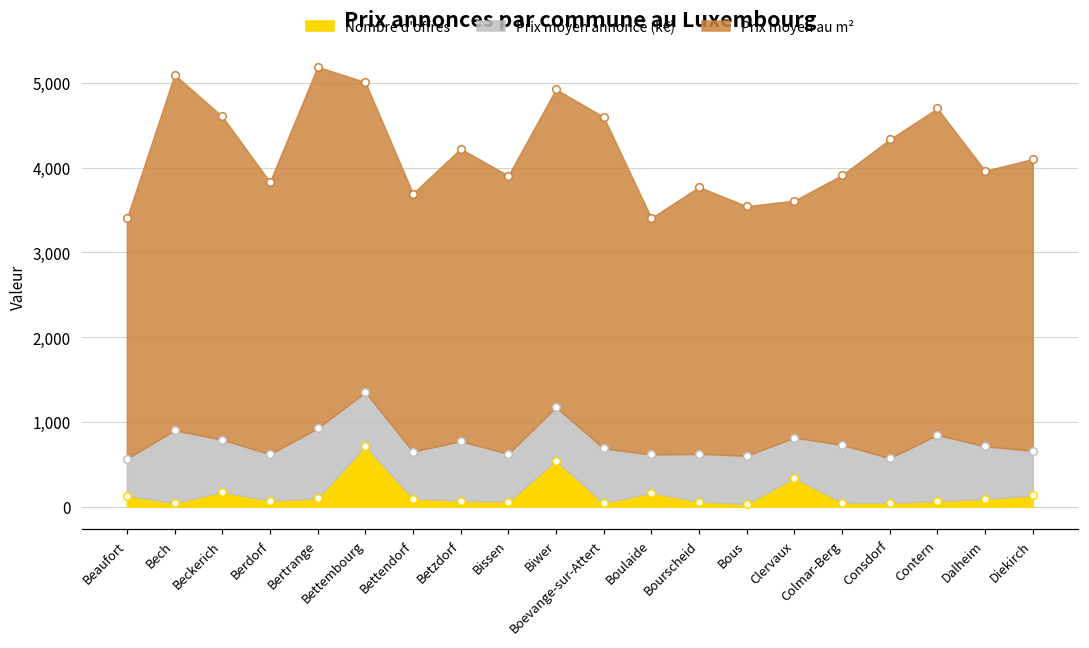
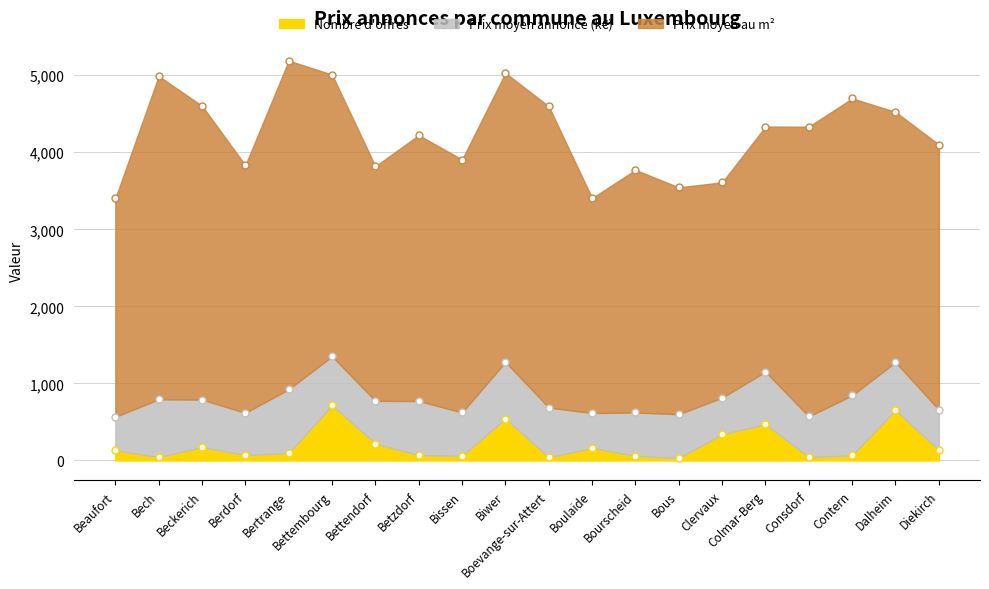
Prix moyen annoncé (k€), Bech: 900 -> 800
Nombre d'offres, Bettendorf: 100 -> 200
Prix moyen annoncé (k€), Biwer: 600 -> 700
Nombre d'offres, Colmar-Berg: 0 -> 500
Nombre d'offres, Dalheim: 100 -> 700
